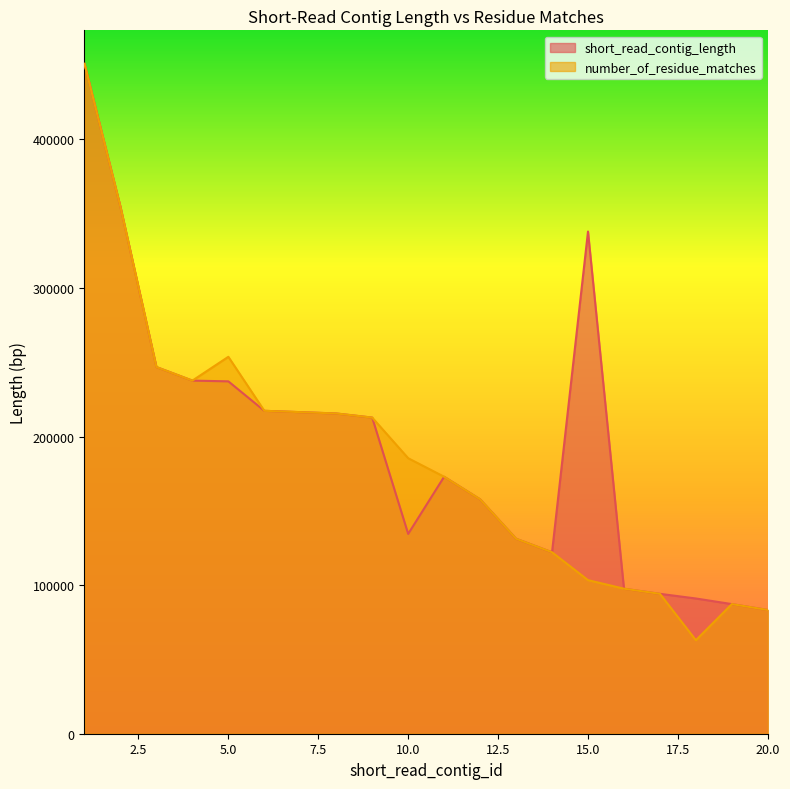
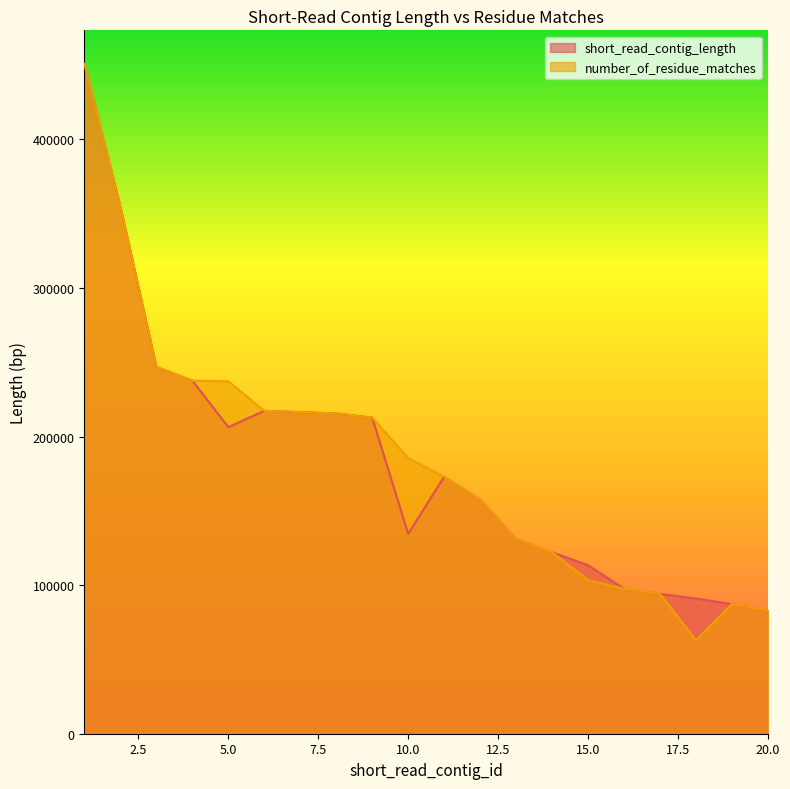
short_read_contig_length, 5.0: 237000 -> 206000
number_of_residue_matches, 5.0: 254000 -> 237000
short_read_contig_length, 15.0: 338000 -> 113000
